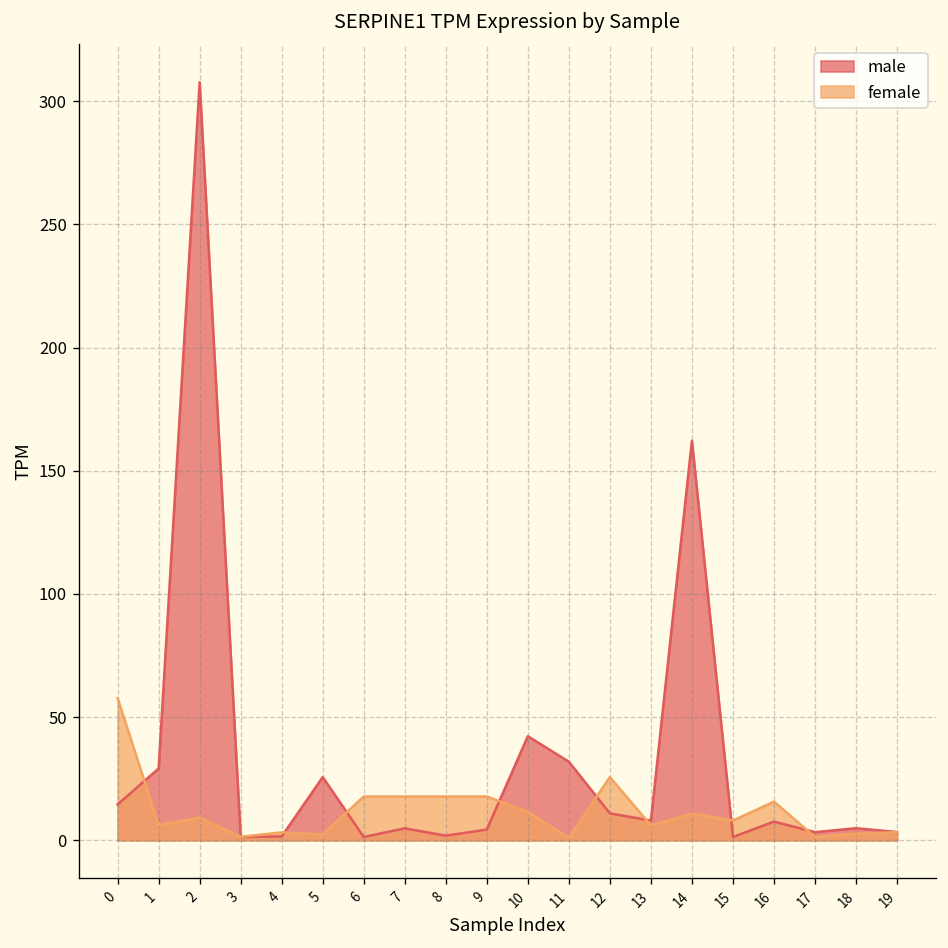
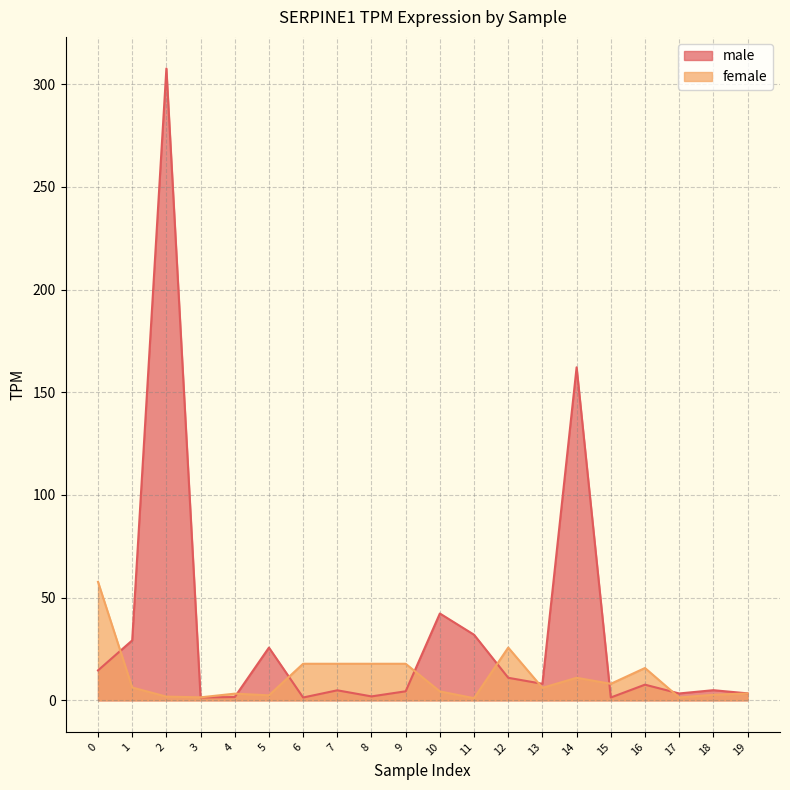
female, 2: 9 -> 2
female, 10: 12 -> 4
